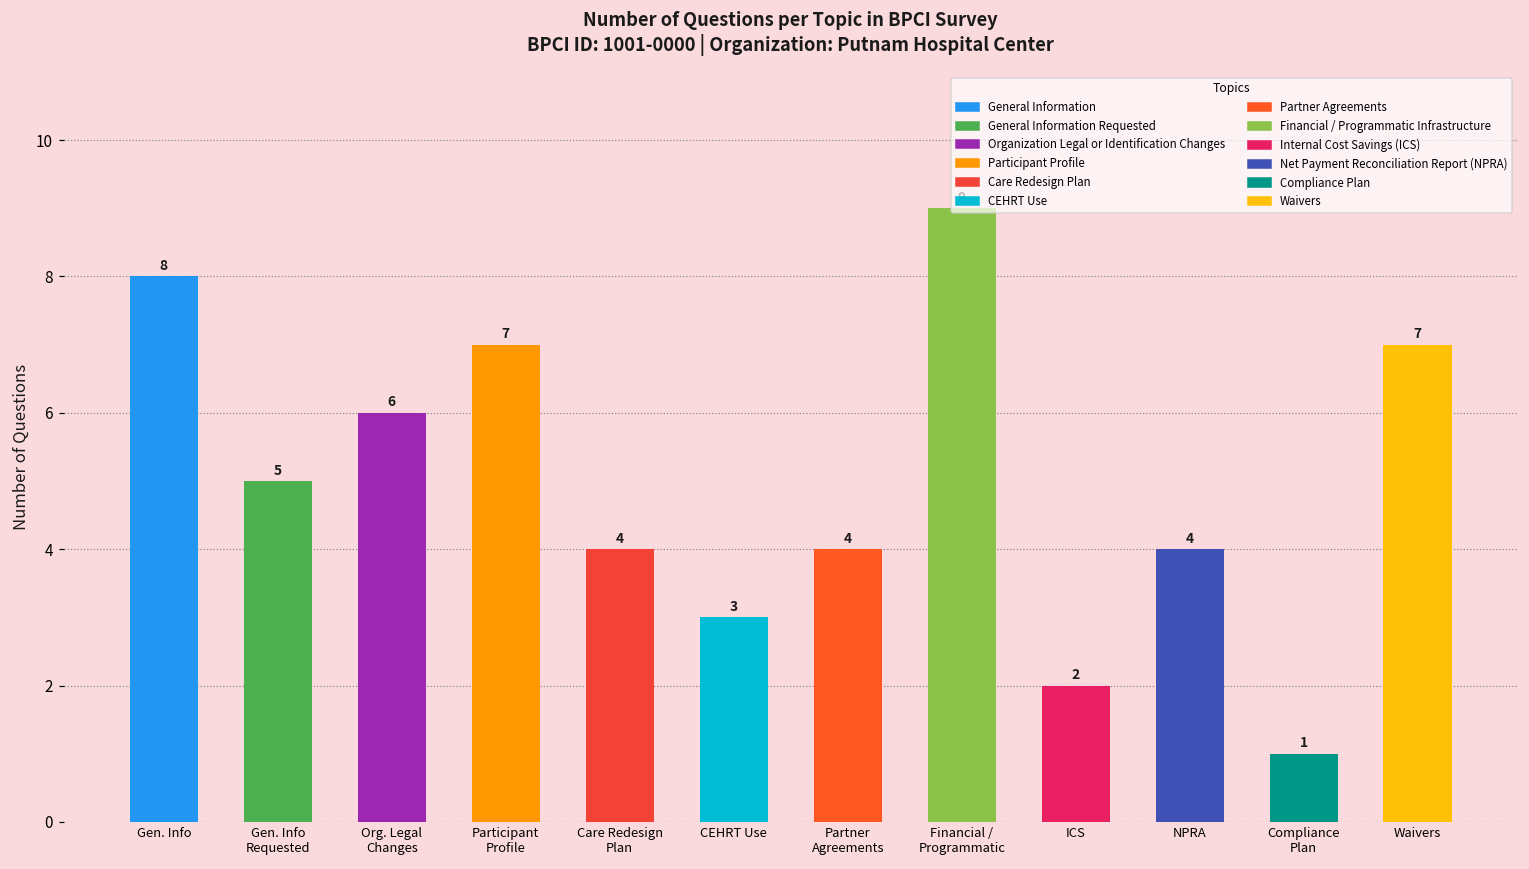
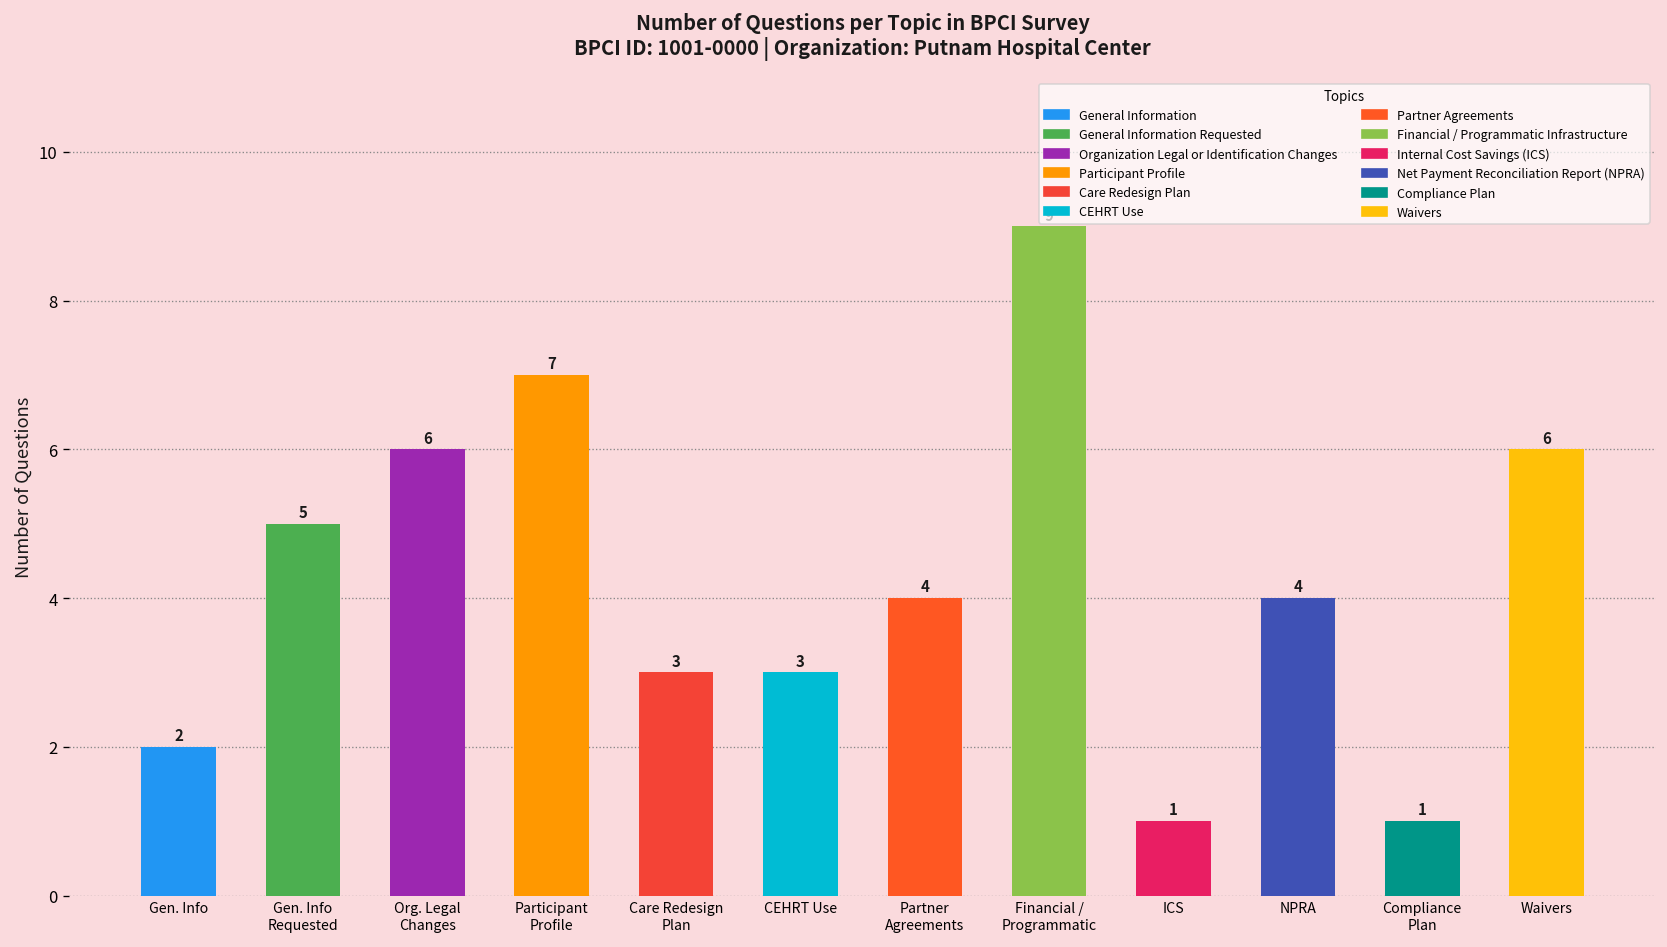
Gen. Info: 8 -> 2
Care Redesign Plan: 4 -> 3
ICS: 2 -> 1
Waivers: 7 -> 6
